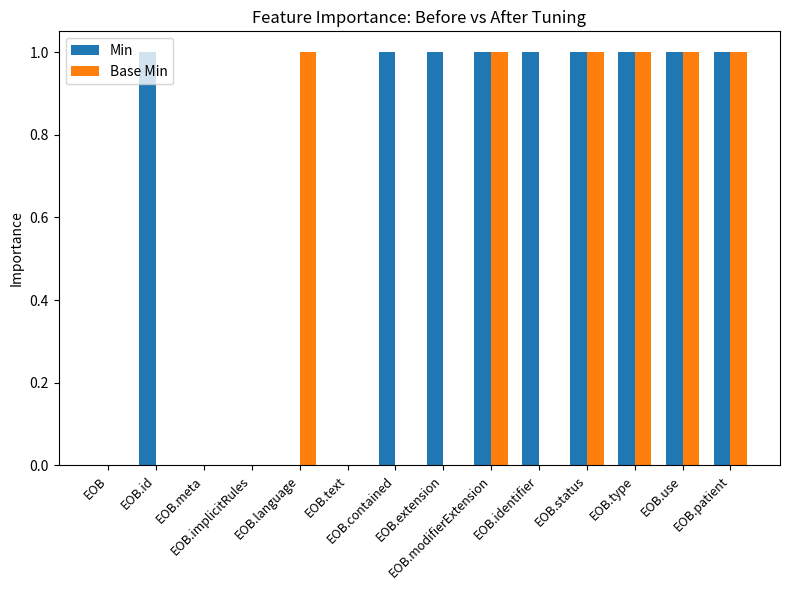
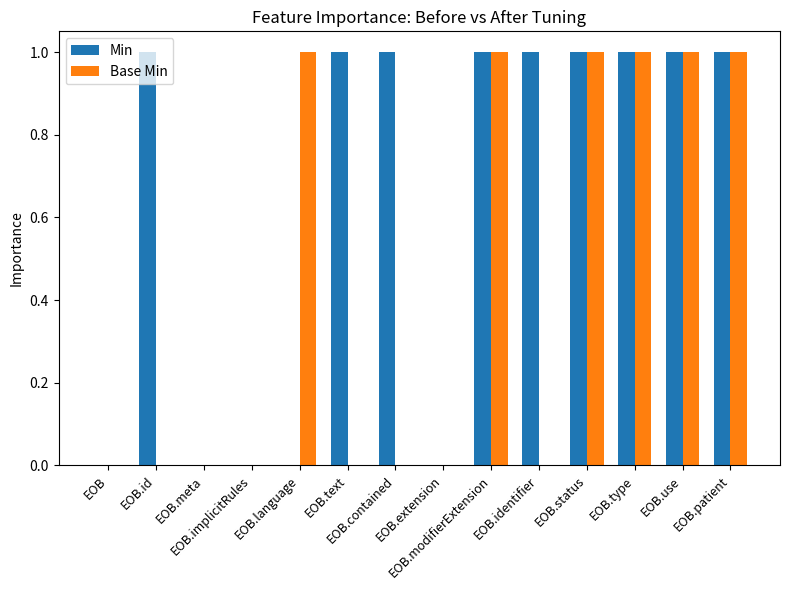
Min, EOB.text: 0 -> 1
Min, EOB.extension: 1 -> 0
